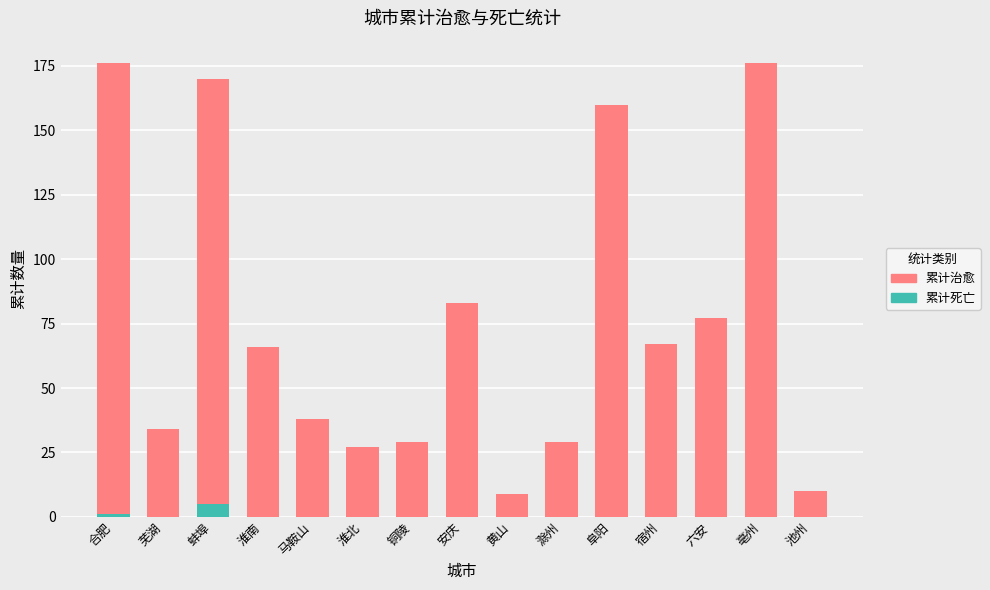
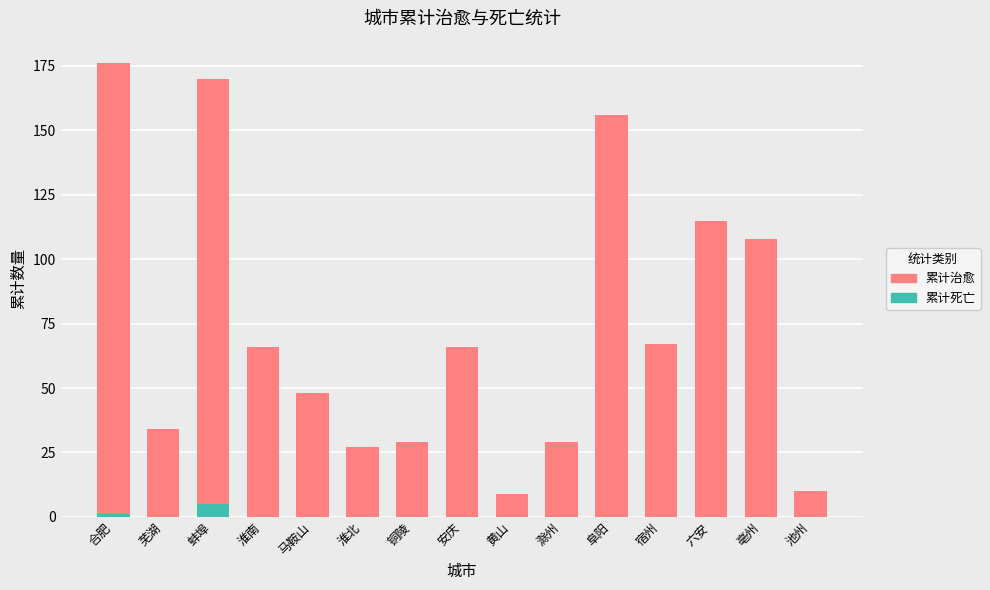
累计治愈, 马鞍山: 38 -> 48
累计治愈, 安庆: 83 -> 66
累计治愈, 阜阳: 160 -> 156
累计治愈, 六安: 77 -> 115
累计治愈, 亳州: 176 -> 108
